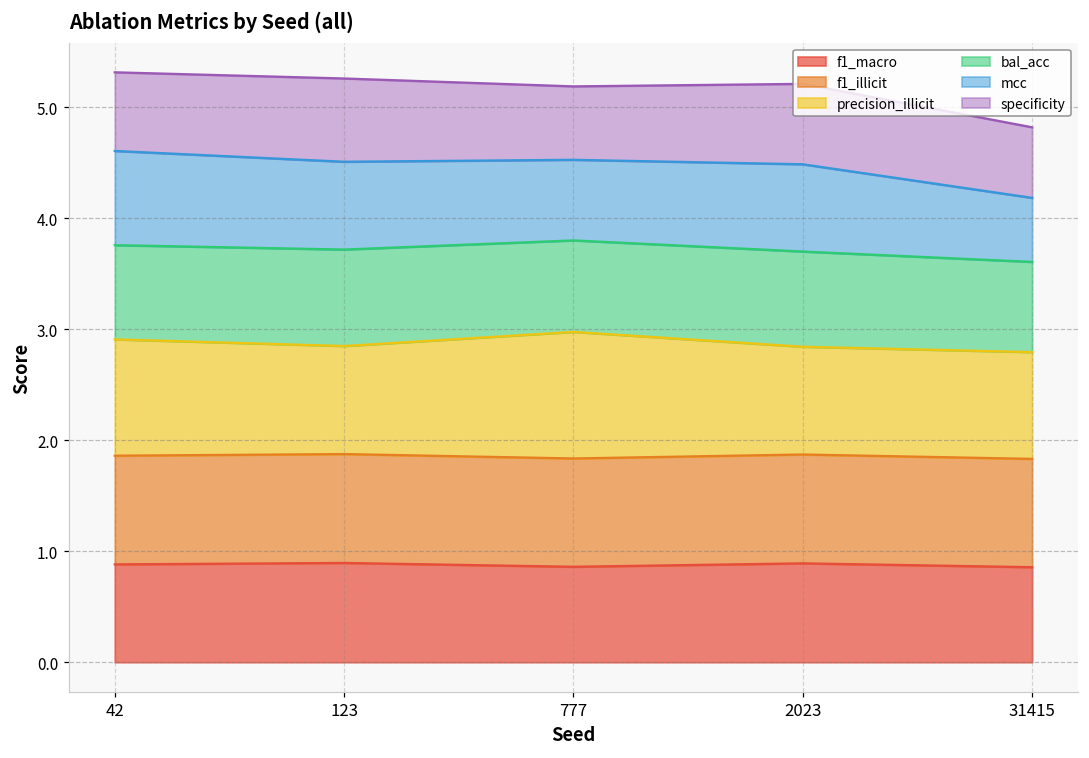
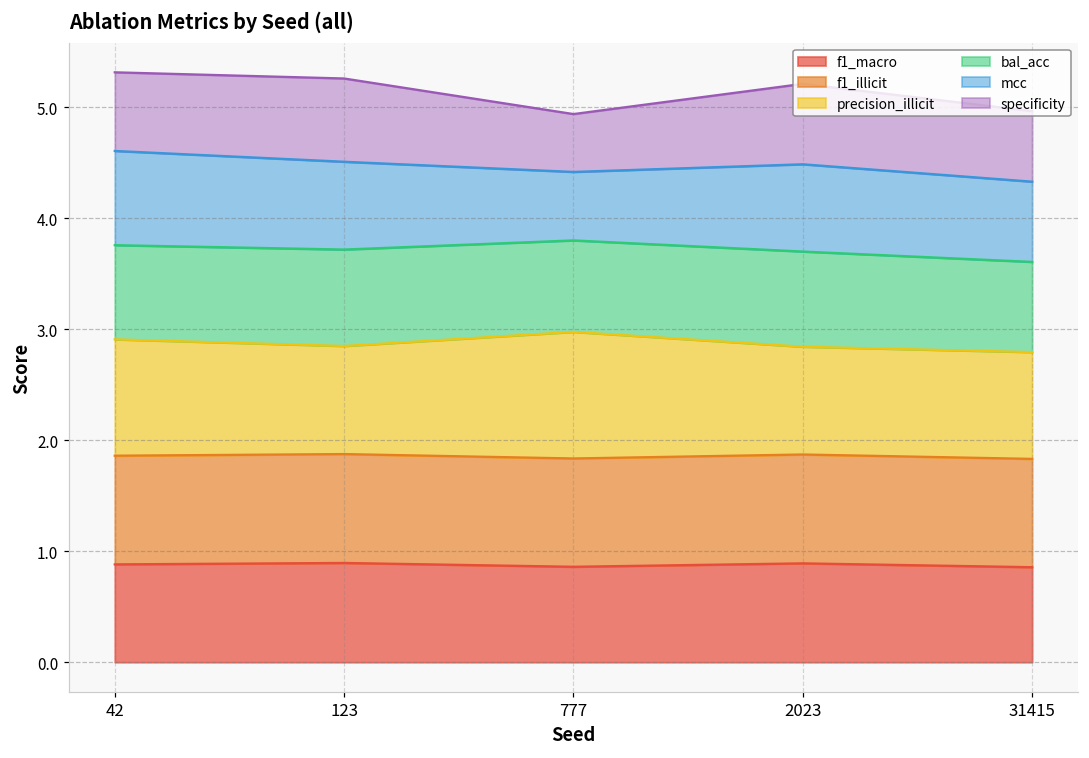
mcc, 777: 0.73 -> 0.62
specificity, 777: 0.66 -> 0.52
mcc, 31415: 0.58 -> 0.72
